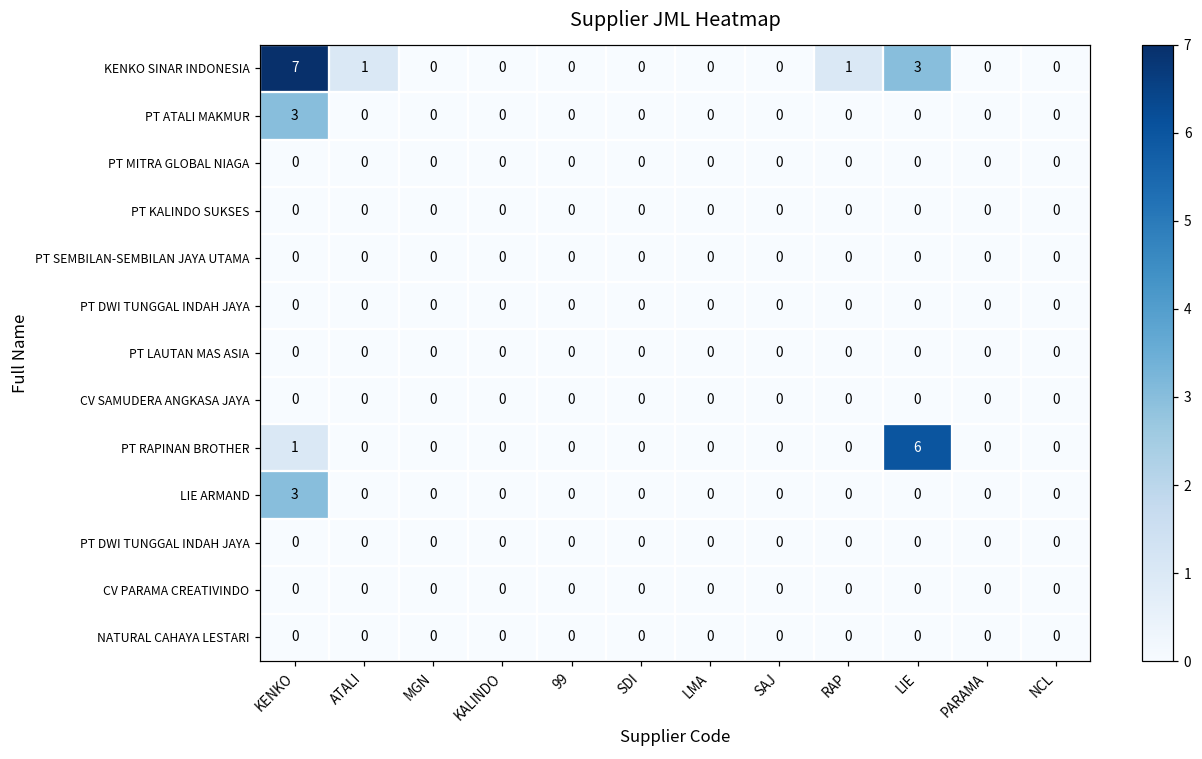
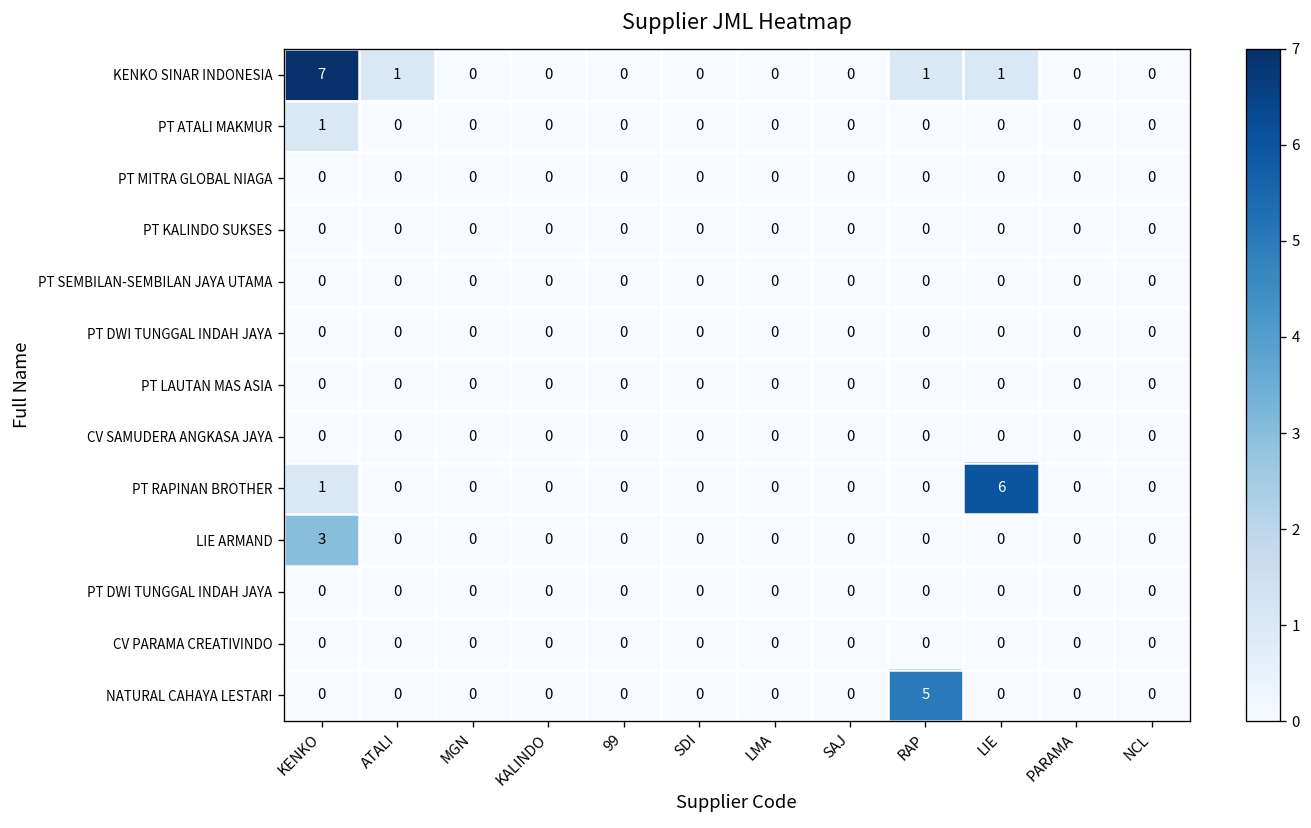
KENKO SINAR INDONESIA, LIE: 3 -> 1
PT ATALI MAKMUR, KENKO: 3 -> 1
NATURAL CAHAYA LESTARI, RAP: 0 -> 5
